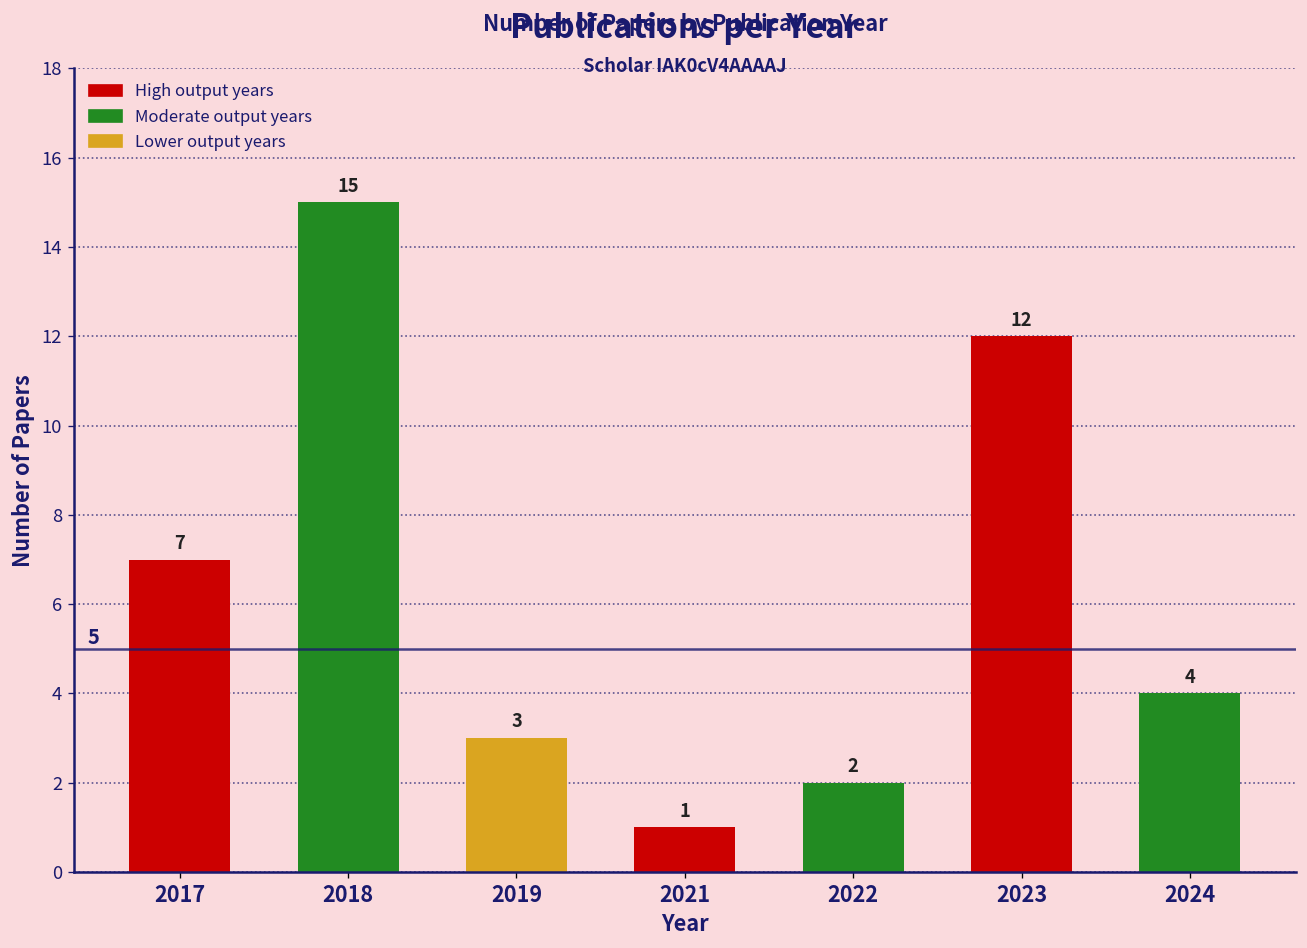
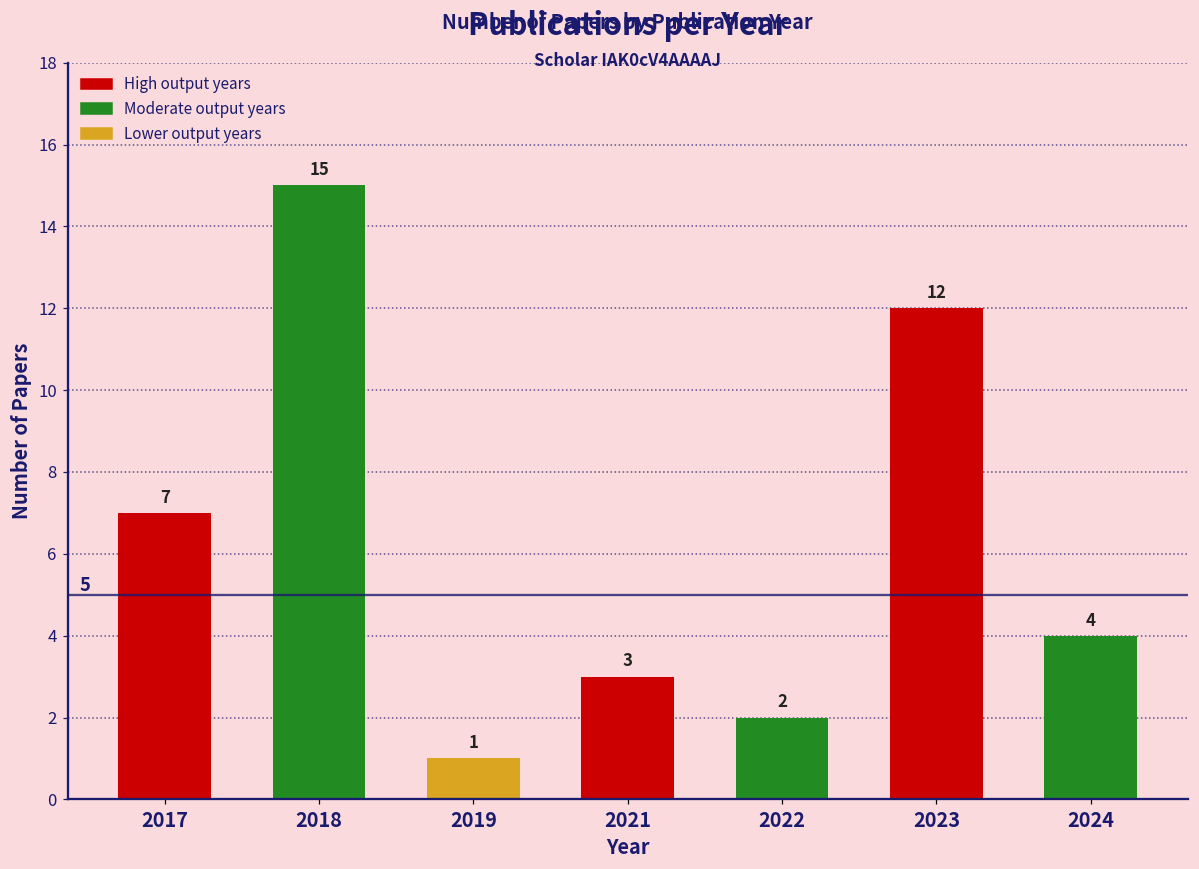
2019: 3 -> 1
2021: 1 -> 3
